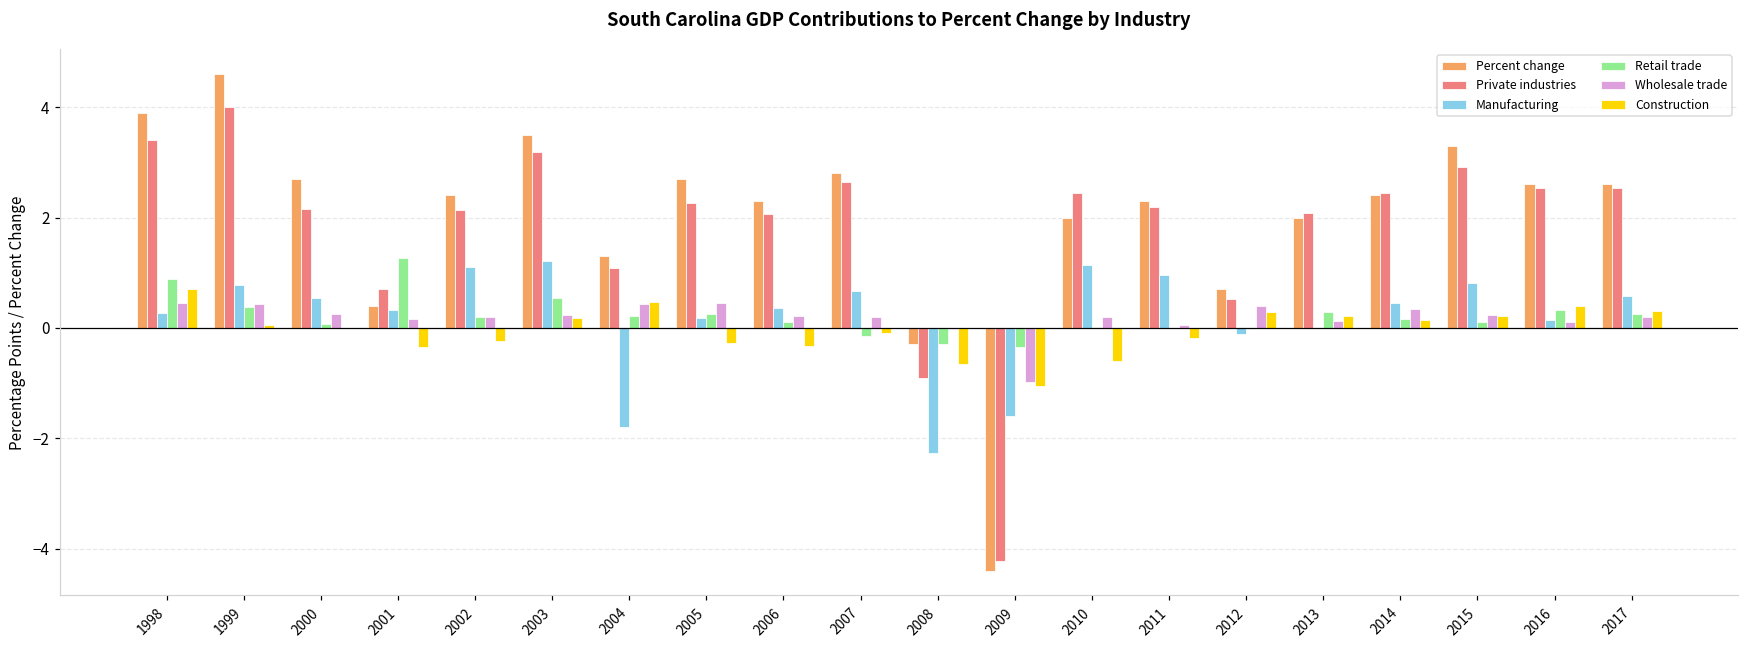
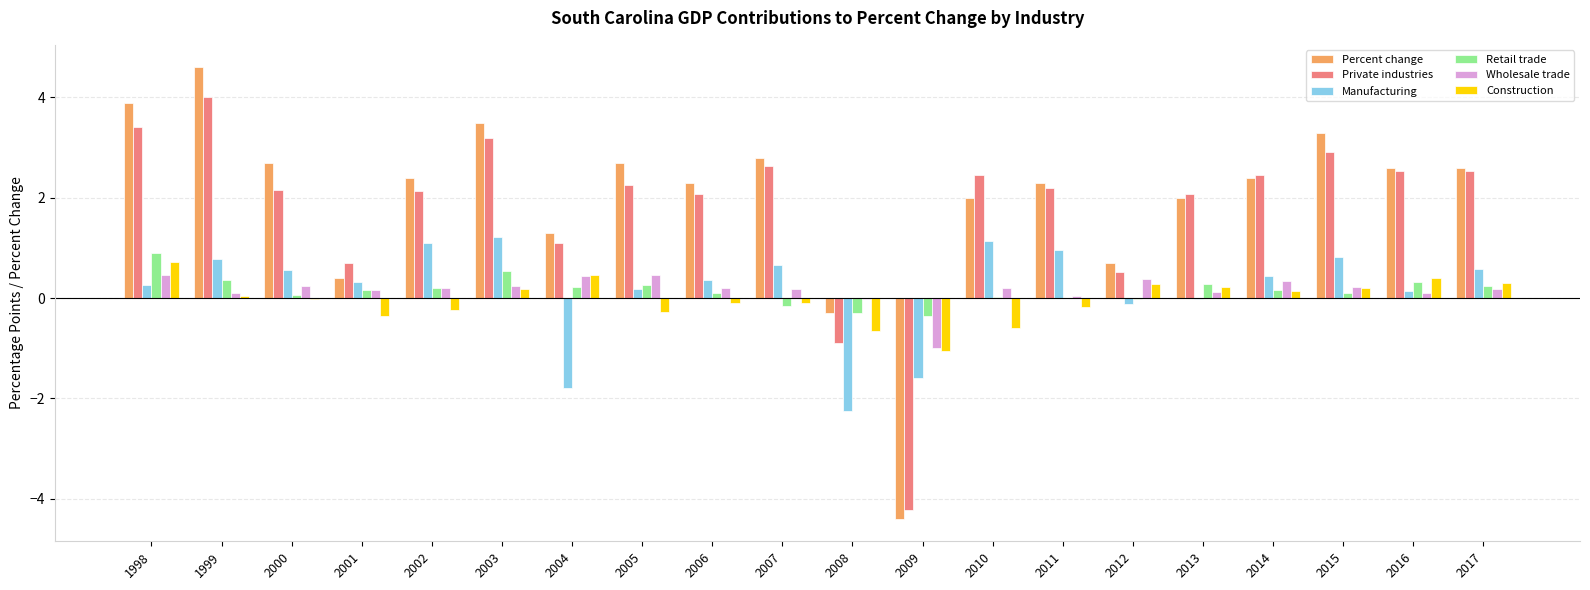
Wholesale trade, 1999: 0.4 -> 0.1
Retail trade, 2001: 1.3 -> 0.2
Construction, 2006: -0.3 -> -0.1
